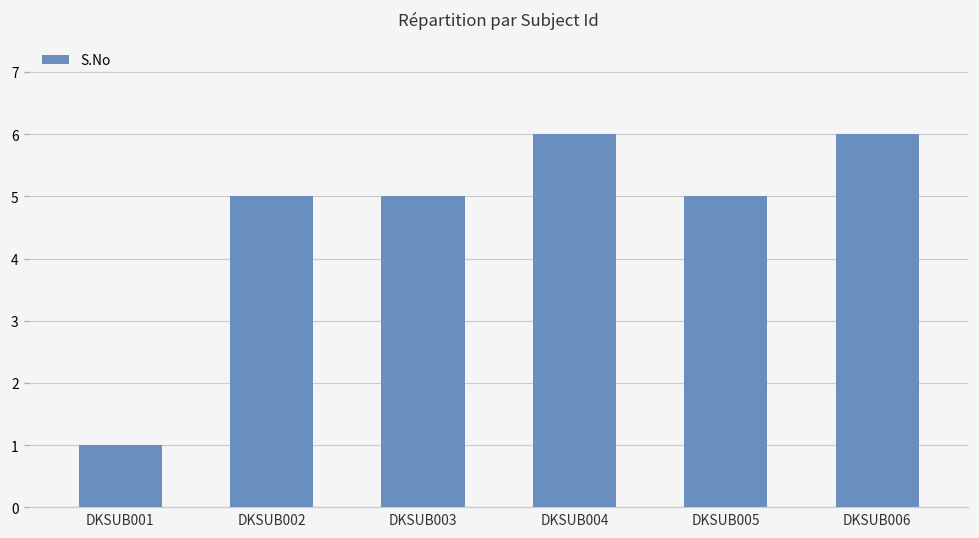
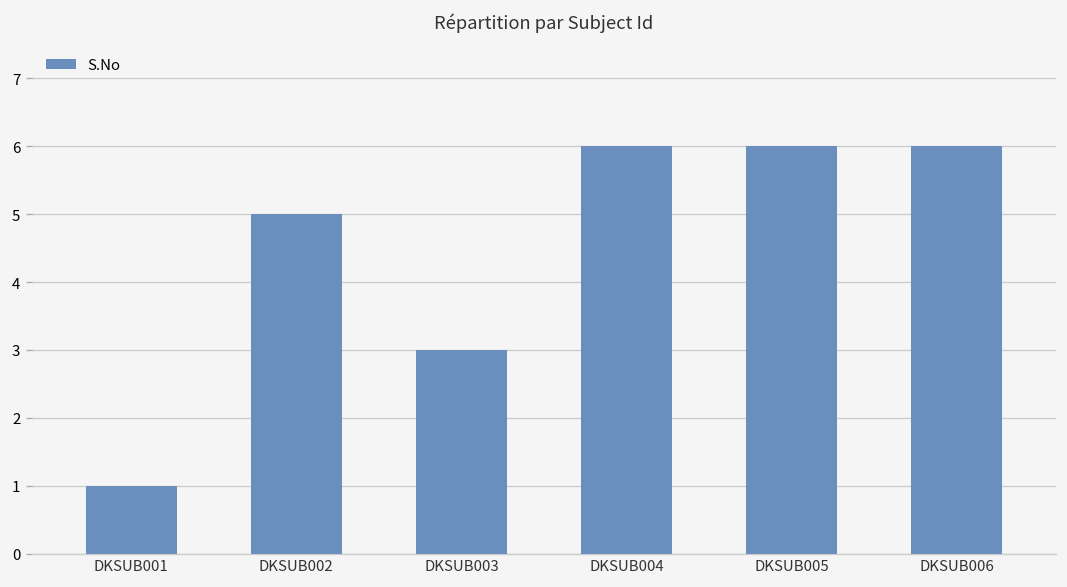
DKSUB003: 5 -> 3
DKSUB005: 5 -> 6
